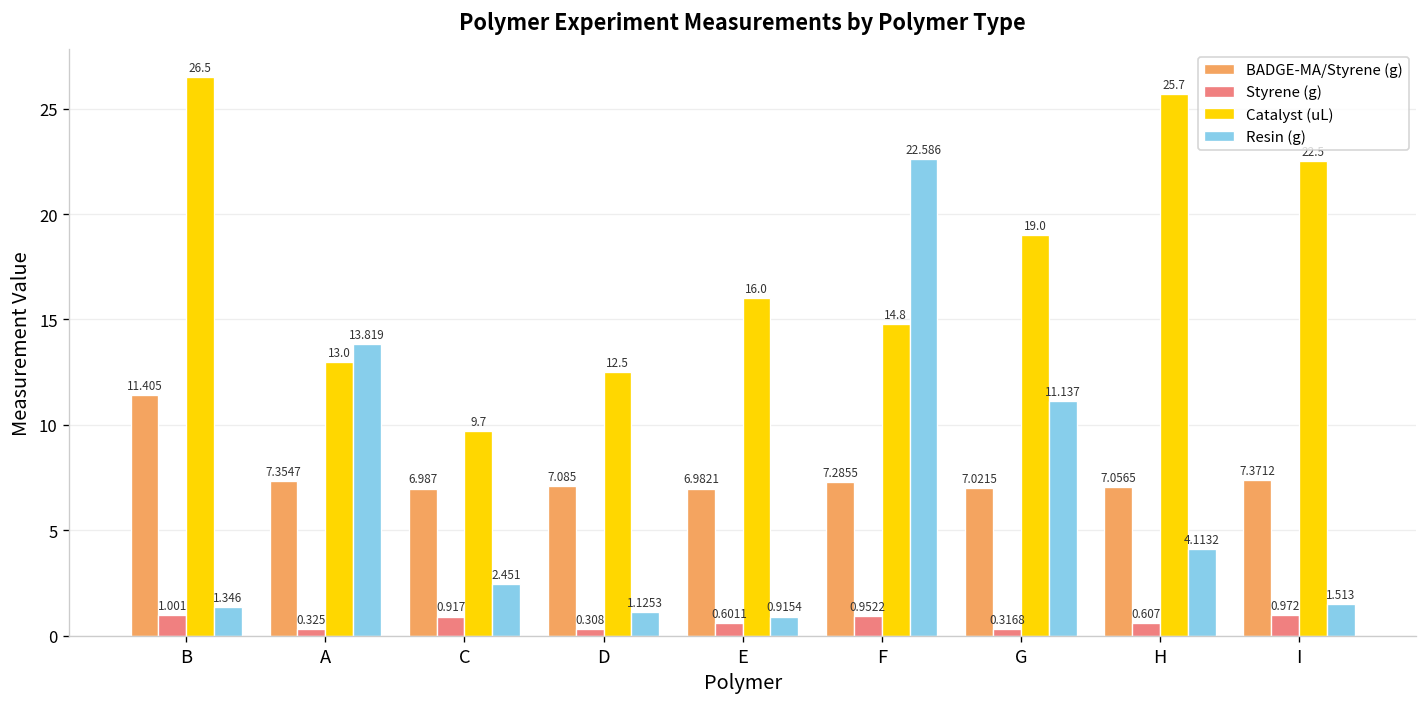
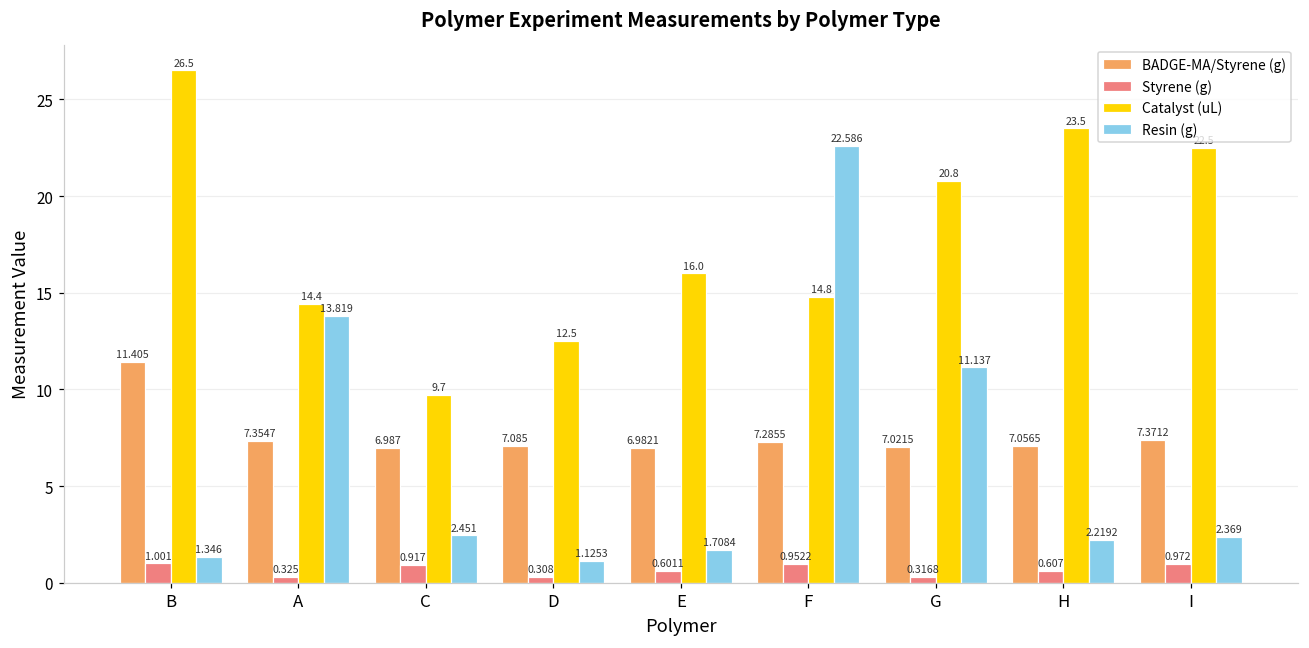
Catalyst (uL), A: 13.0 -> 14.4
Resin (g), E: 0.9154 -> 1.7084
Catalyst (uL), G: 19.0 -> 20.8
Catalyst (uL), H: 25.7 -> 23.5
Resin (g), H: 4.1132 -> 2.2192
Resin (g), I: 1.513 -> 2.369
